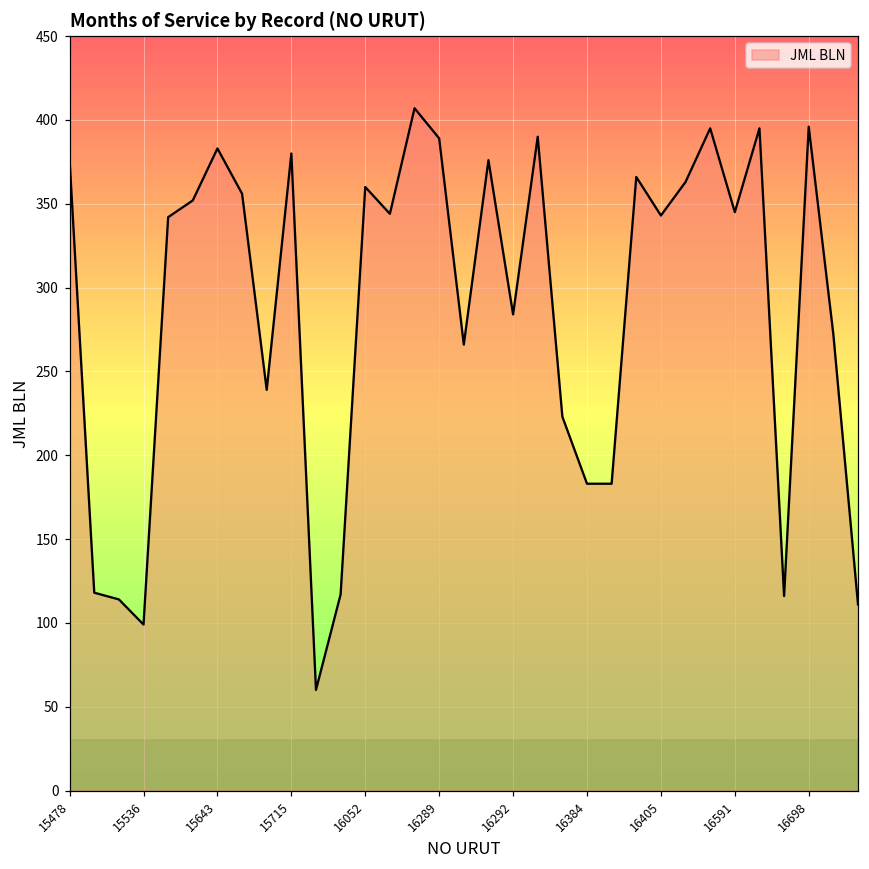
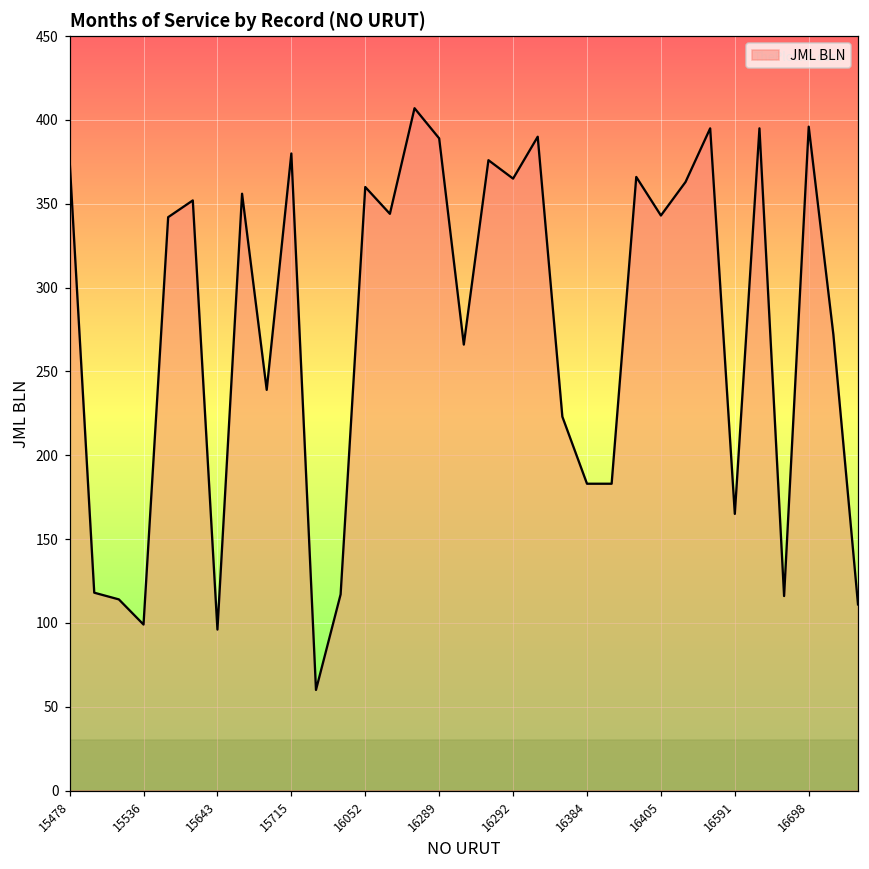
15643: 383 -> 96
16292: 284 -> 365
16591: 345 -> 165
